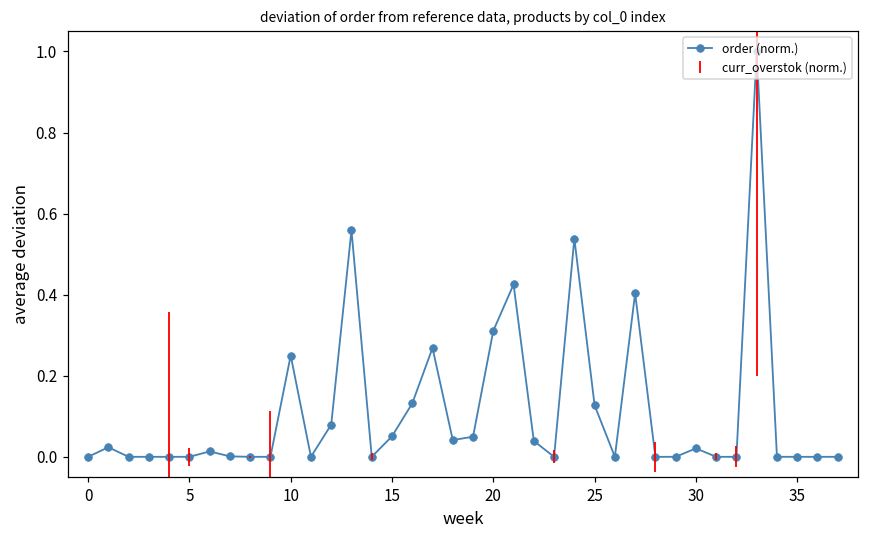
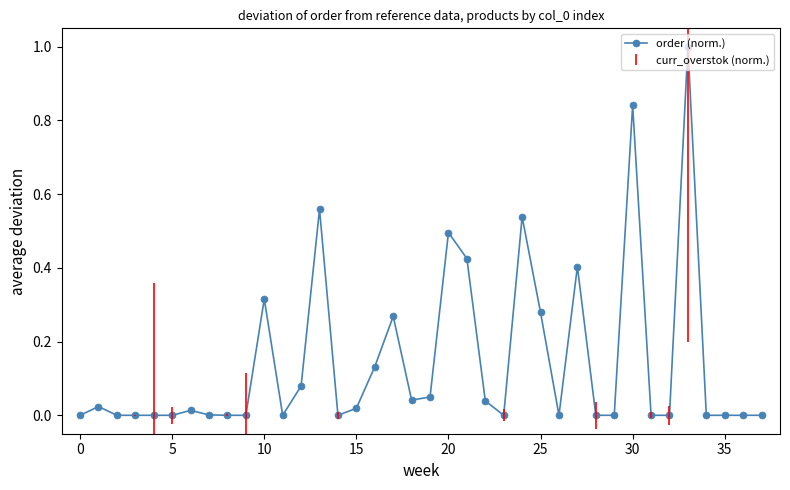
10: 0.25 -> 0.32
15: 0.05 -> 0.02
20: 0.31 -> 0.50
25: 0.13 -> 0.28
30: 0.02 -> 0.84
